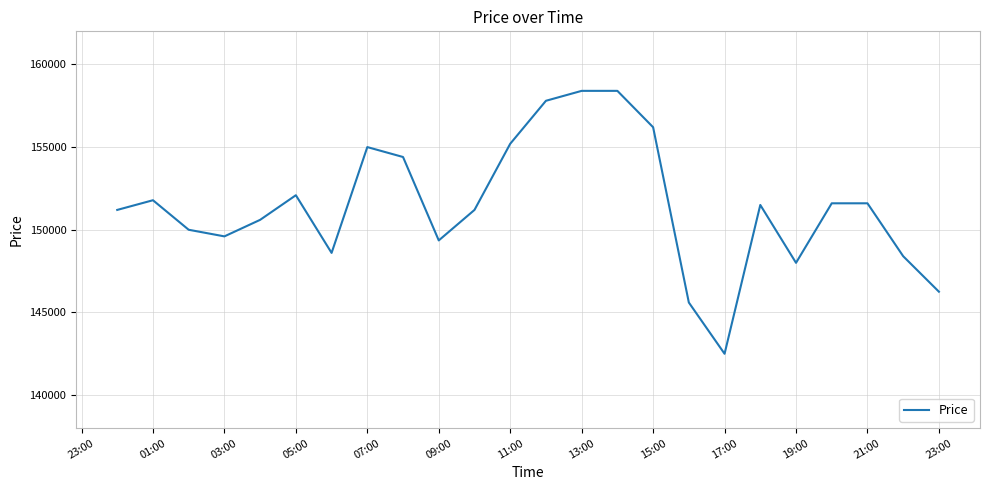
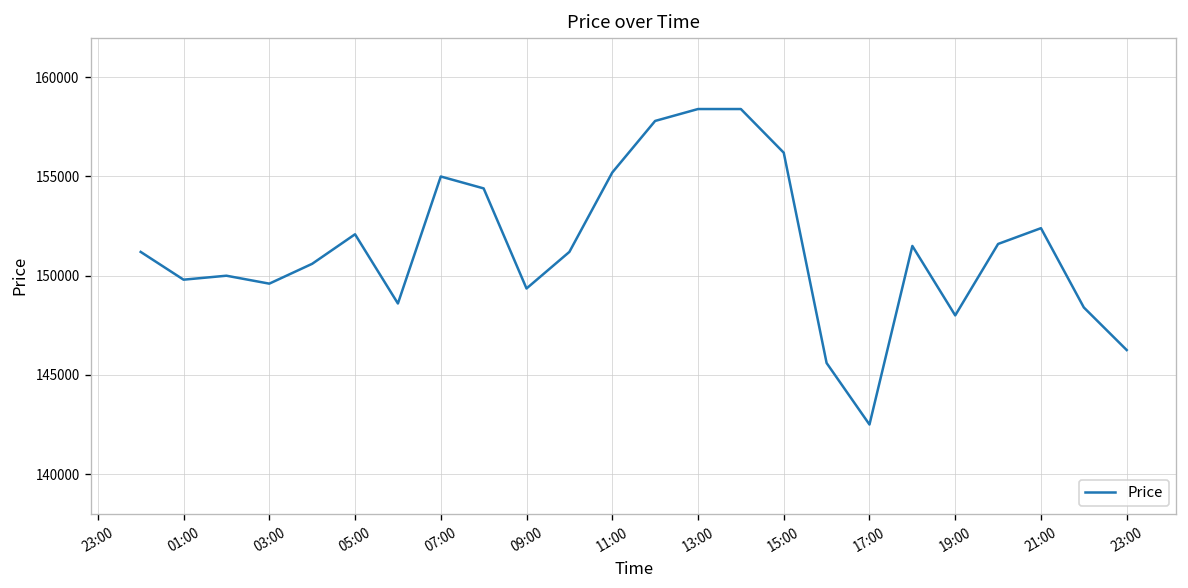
01:00: 151800 -> 149800
21:00: 151600 -> 152400
